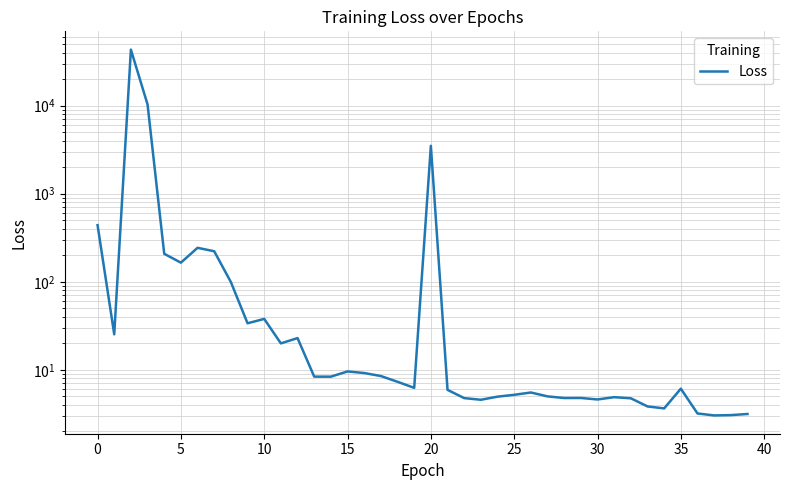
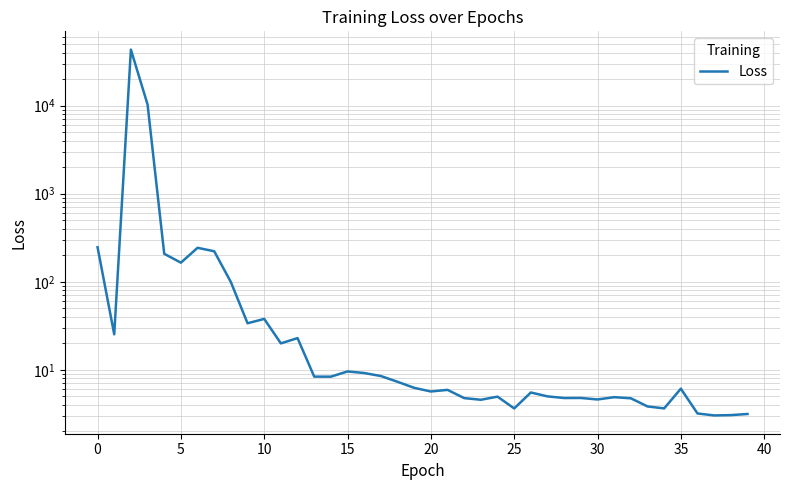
0: 400 -> 250
20: 3500 -> 6
25: 5 -> 3.6
